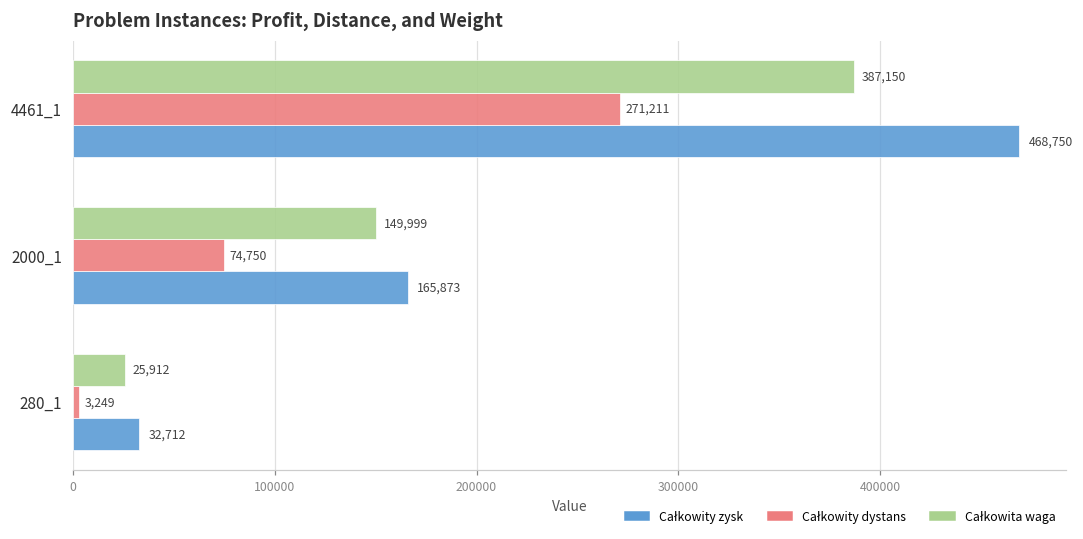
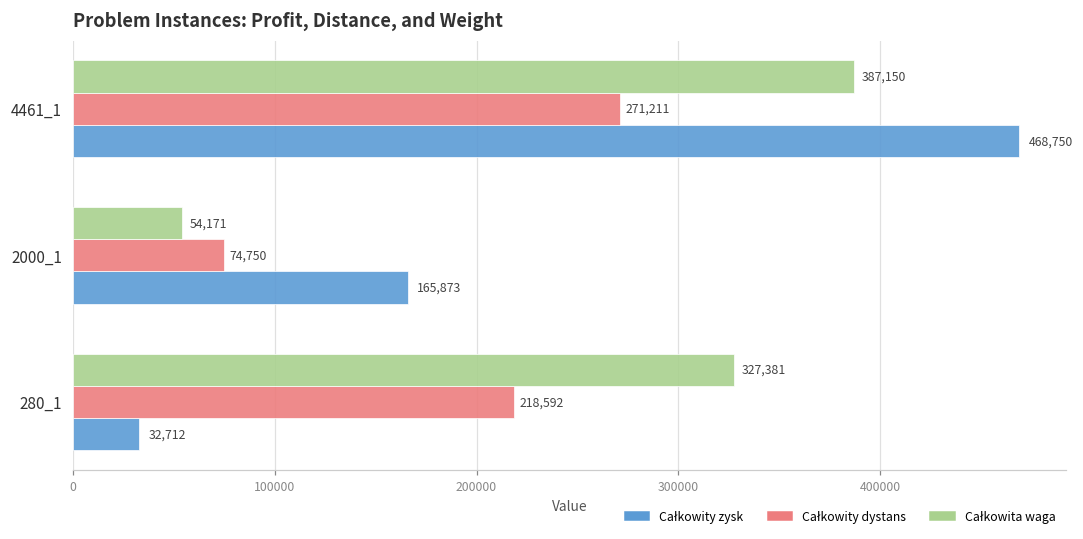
Całkowita waga, 2000_1: 149,999 -> 54,171
Całkowita waga, 280_1: 25,912 -> 327,381
Całkowity dystans, 280_1: 3,249 -> 218,592
